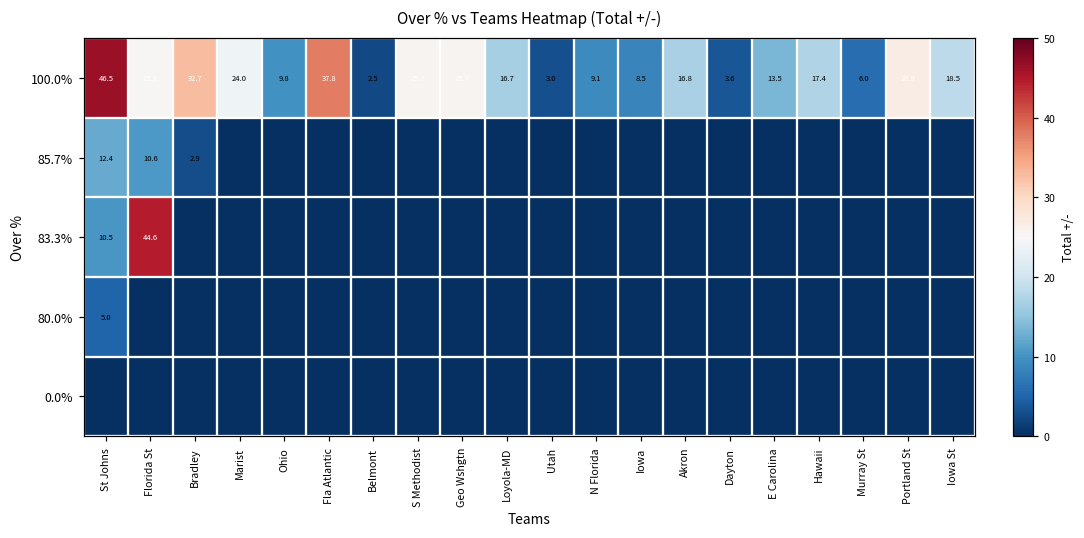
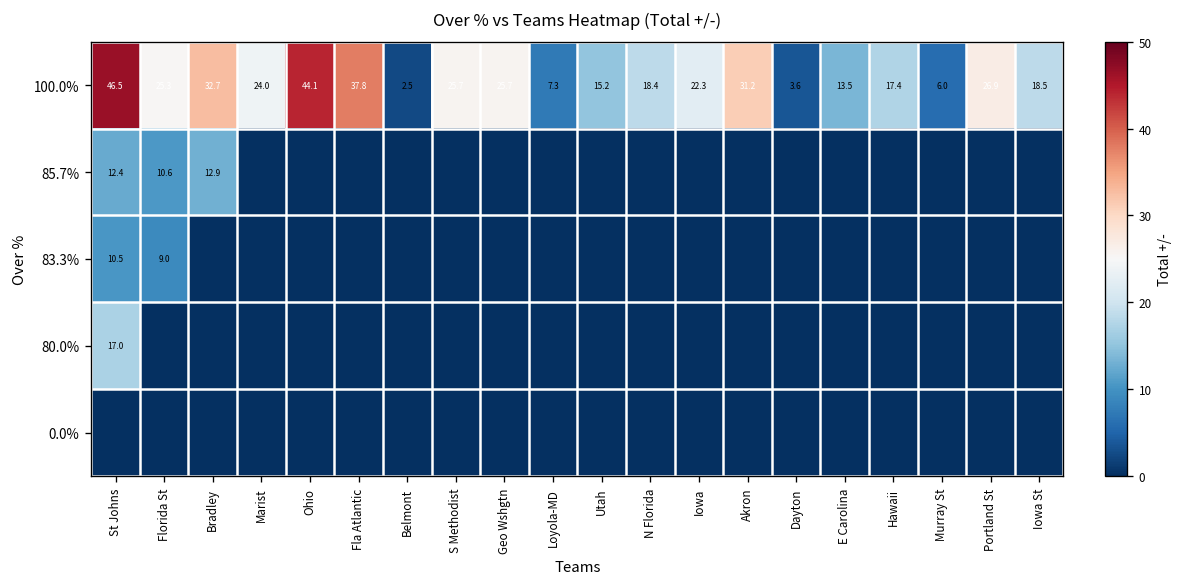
100.0%, Ohio: 9.8 -> 44.1
100.0%, Loyola-MD: 16.7 -> 7.3
100.0%, Utah: 3.0 -> 15.2
100.0%, N Florida: 9.1 -> 18.4
100.0%, Iowa: 8.5 -> 22.3
100.0%, Akron: 16.8 -> 31.2
85.7%, Bradley: 2.9 -> 12.9
83.3%, Florida St: 44.6 -> 9.0
80.0%, St Johns: 5.0 -> 17.0
